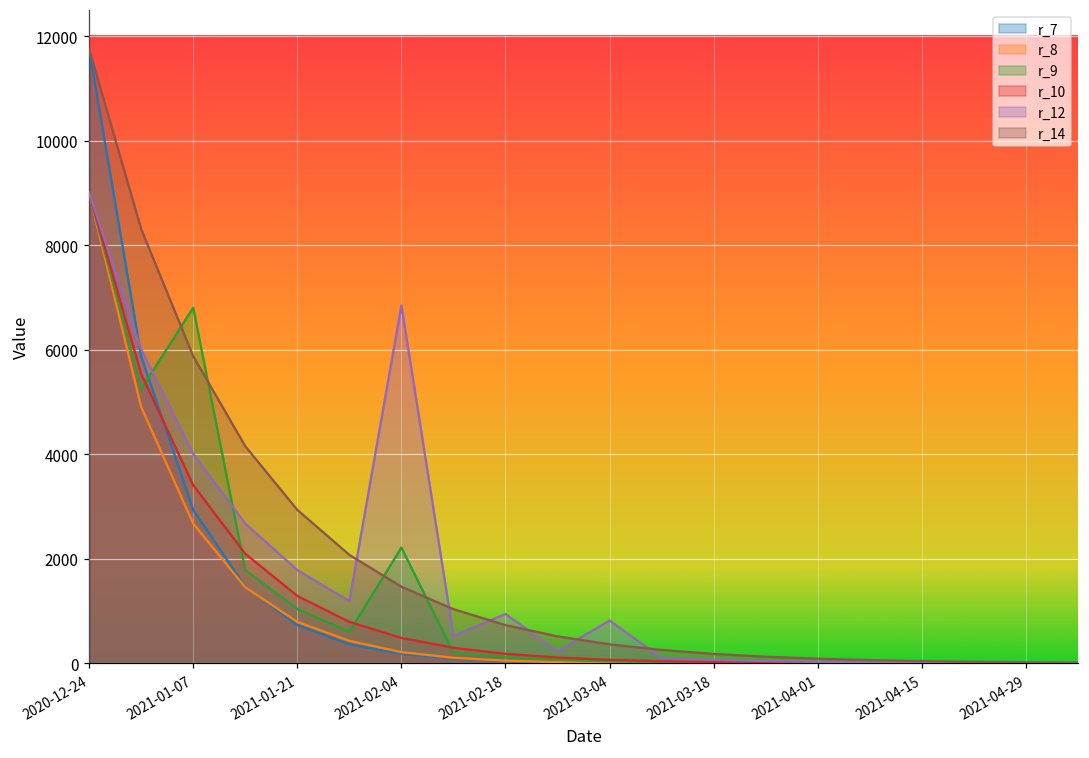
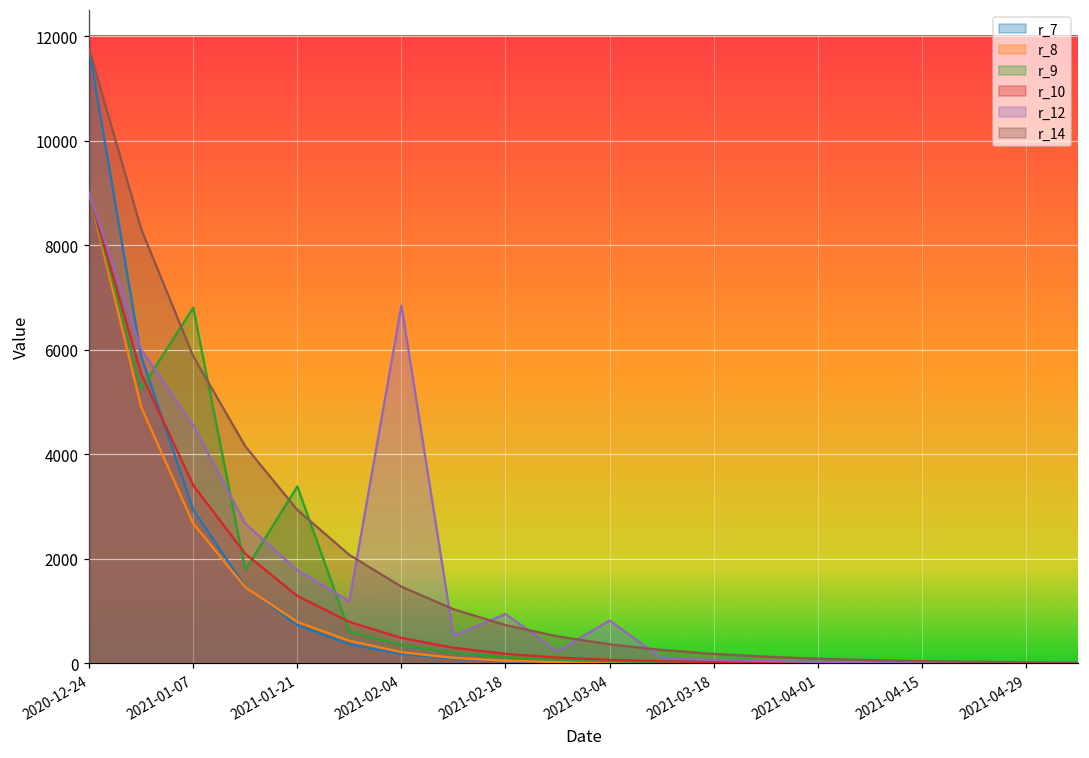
r_12, 2021-01-07: 4000 -> 4600
r_9, 2021-01-21: 1000 -> 3400
r_9, 2021-02-04: 2200 -> 400
